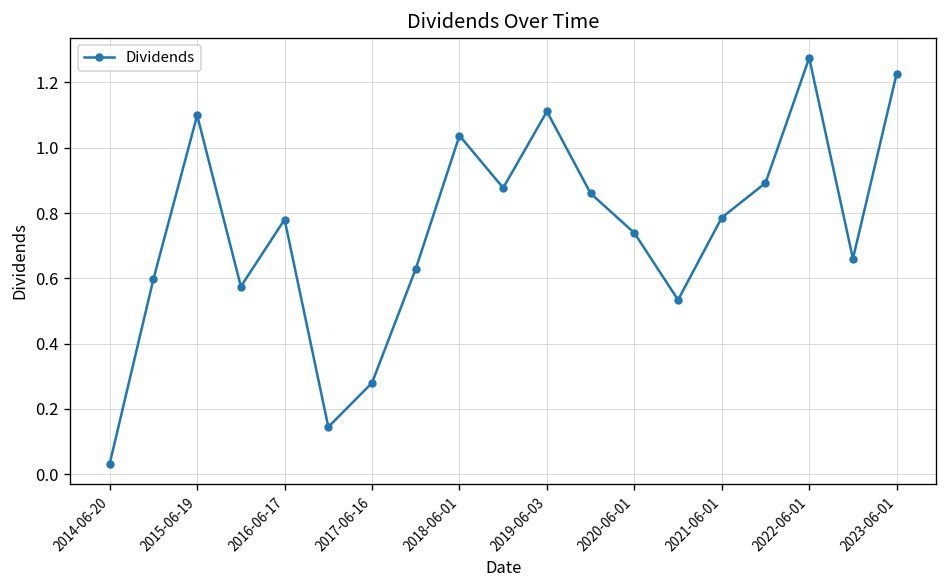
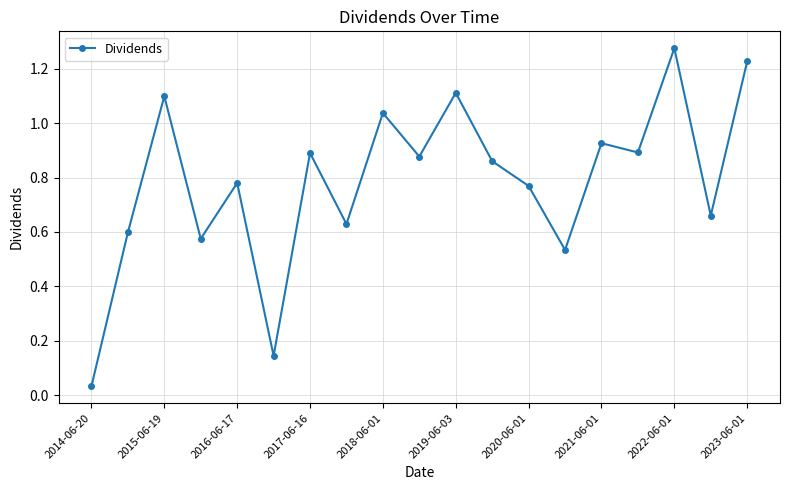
2017-06-16: 0.28 -> 0.89
2020-06-01: 0.74 -> 0.77
2021-06-01: 0.79 -> 0.93
